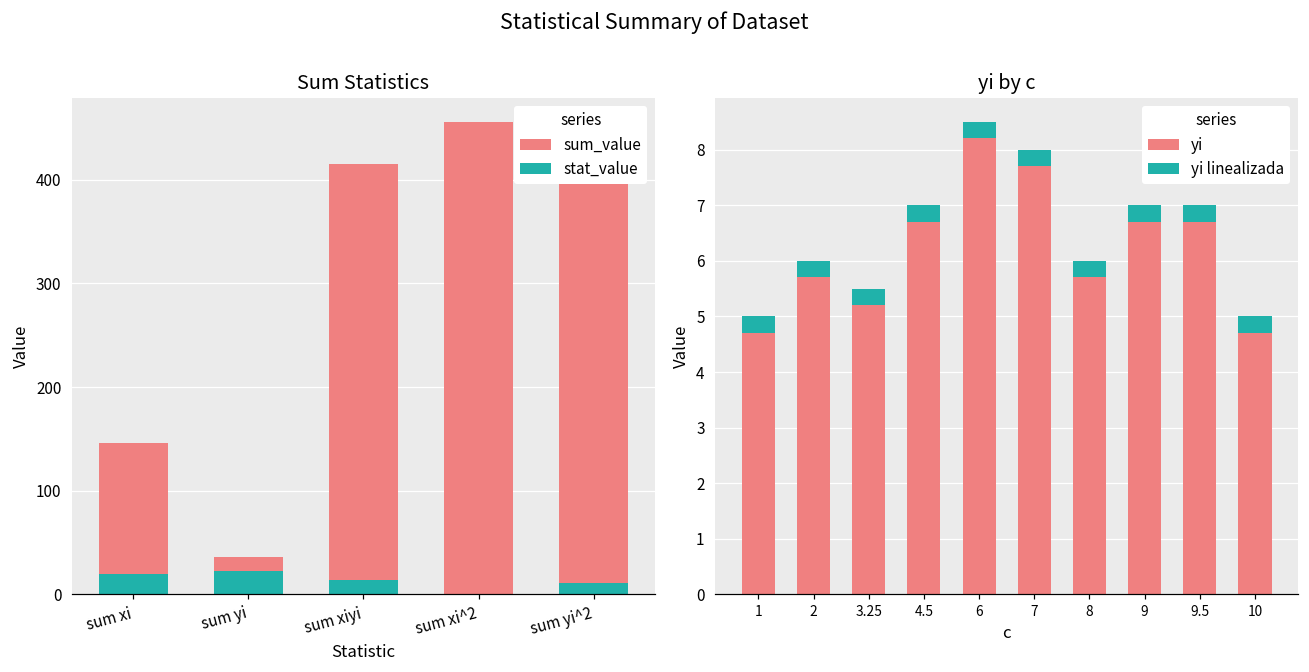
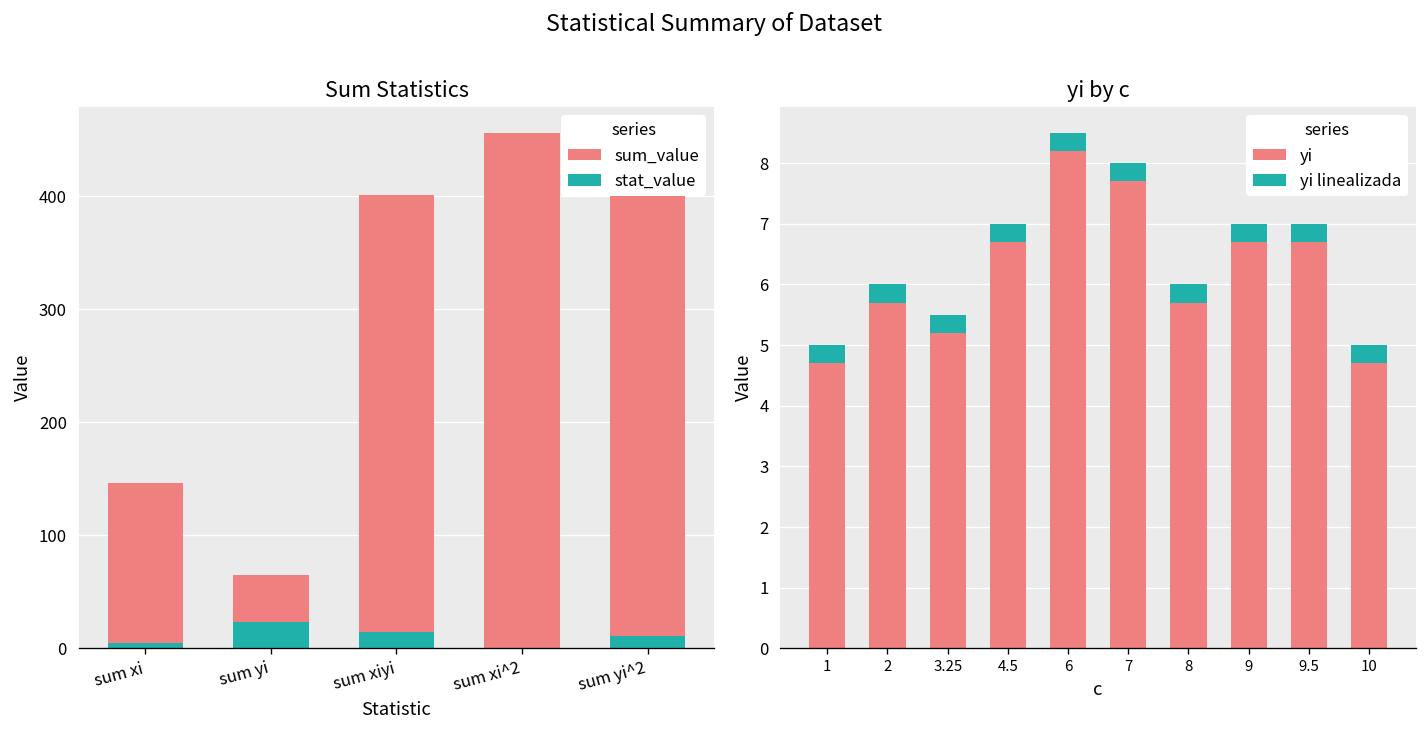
Sum Statistics, stat_value, sum xi: 20 -> 0
Sum Statistics, sum_value, sum yi: 40 -> 70
Sum Statistics, sum_value, sum xiyi: 420 -> 400
